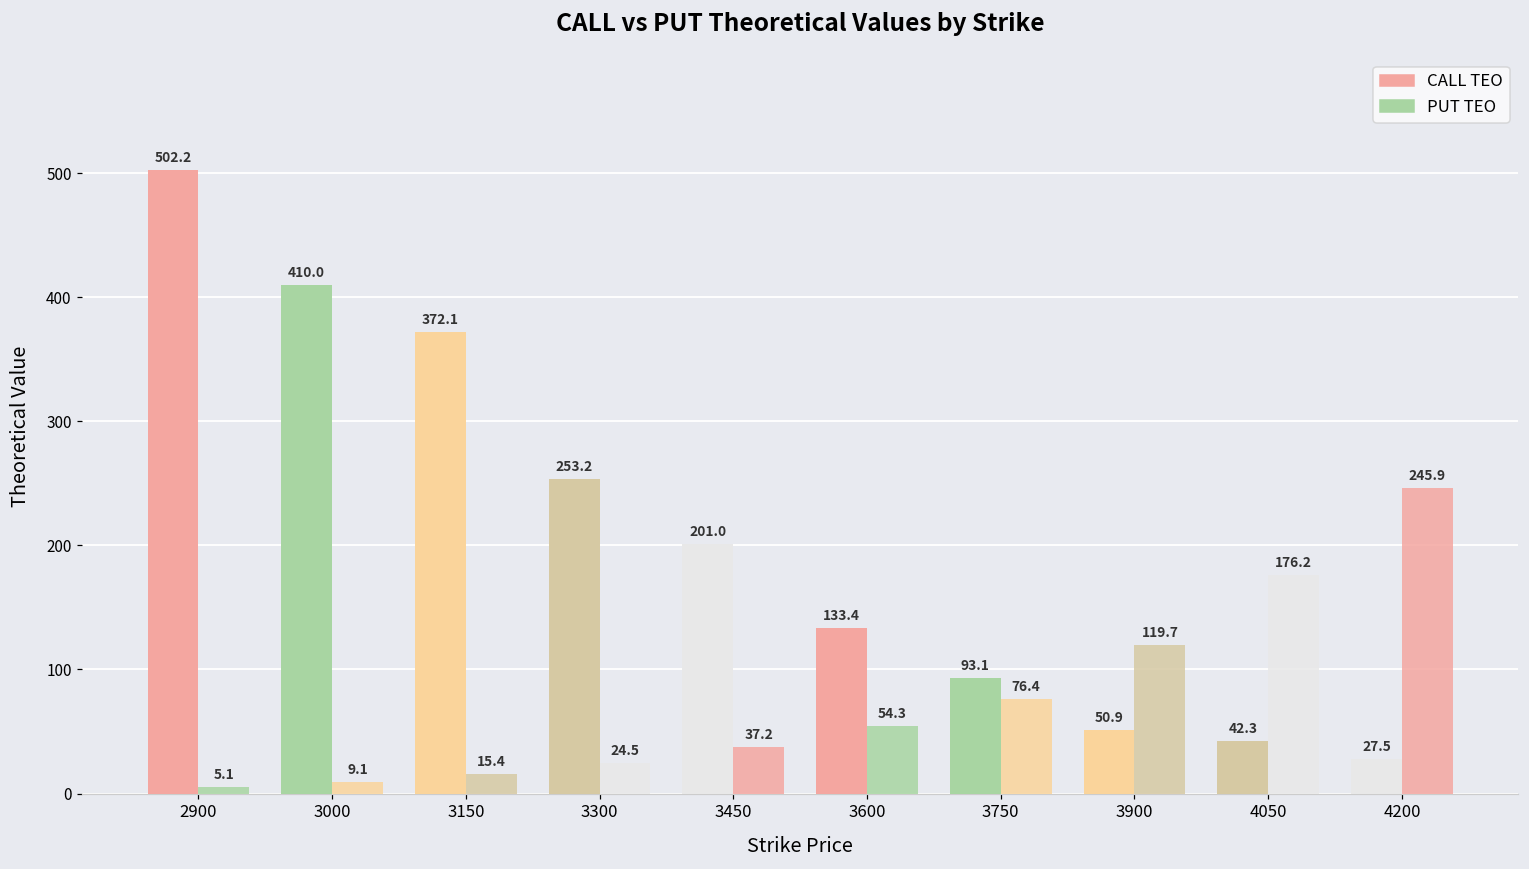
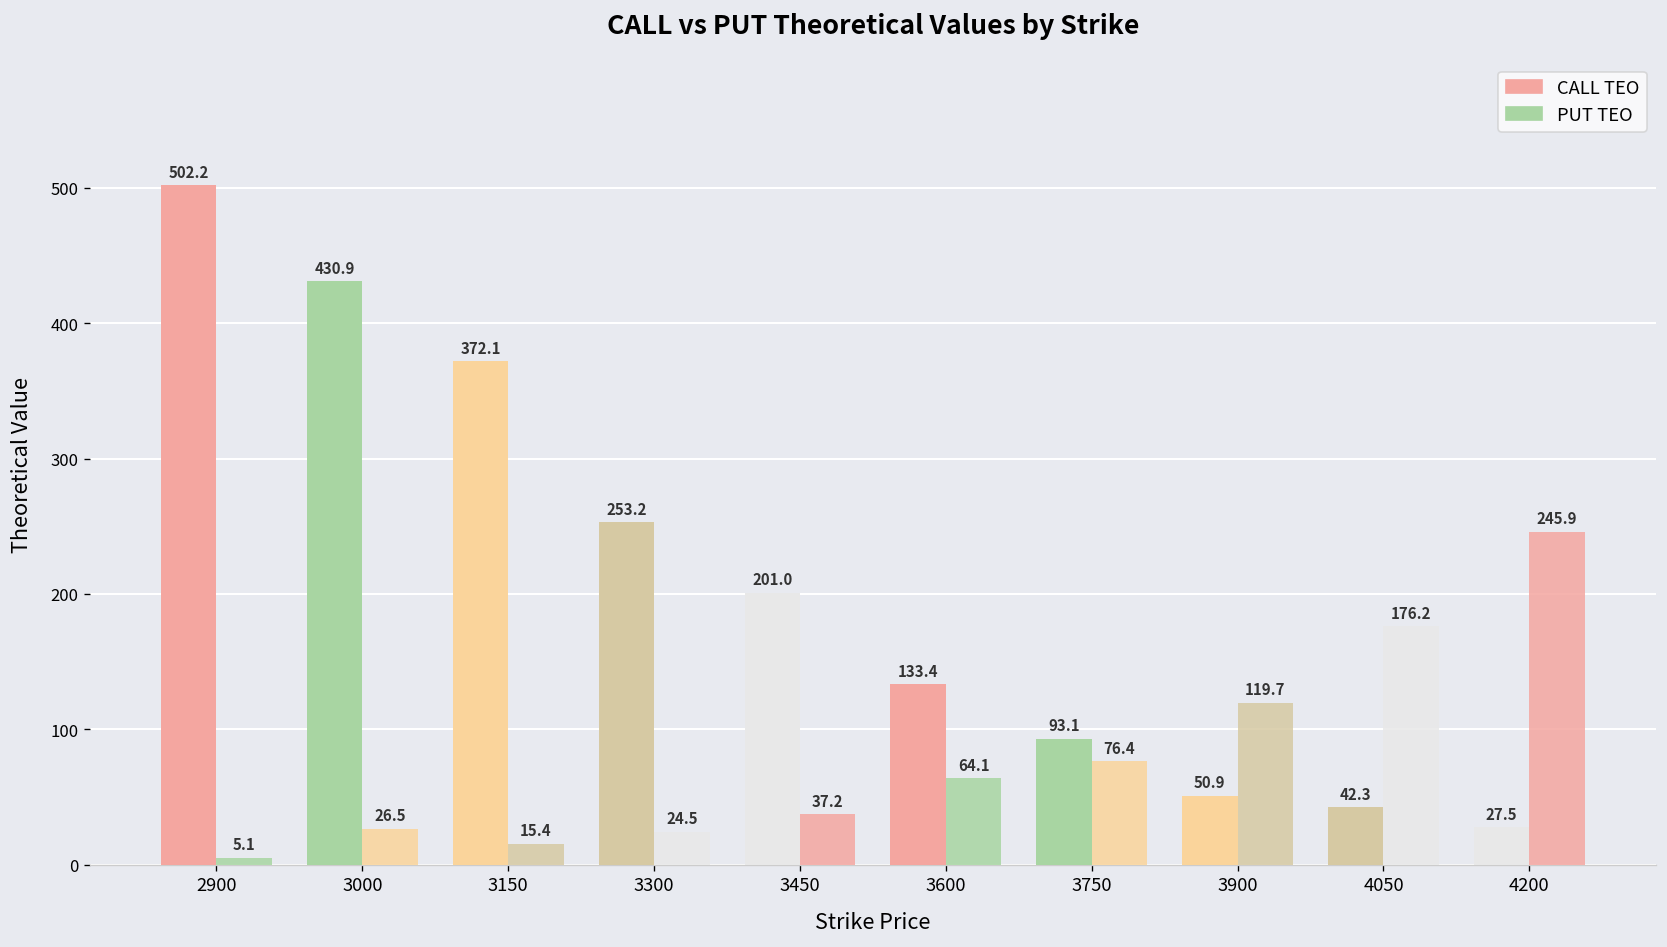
CALL TEO, 3000: 410.0 -> 430.9
PUT TEO, 3000: 9.1 -> 26.5
PUT TEO, 3600: 54.3 -> 64.1
